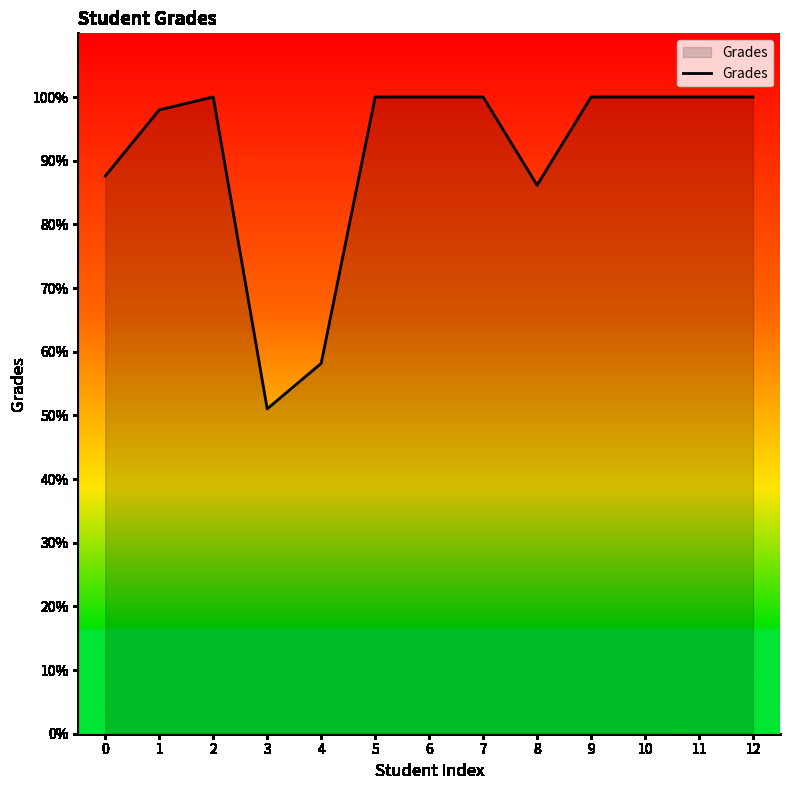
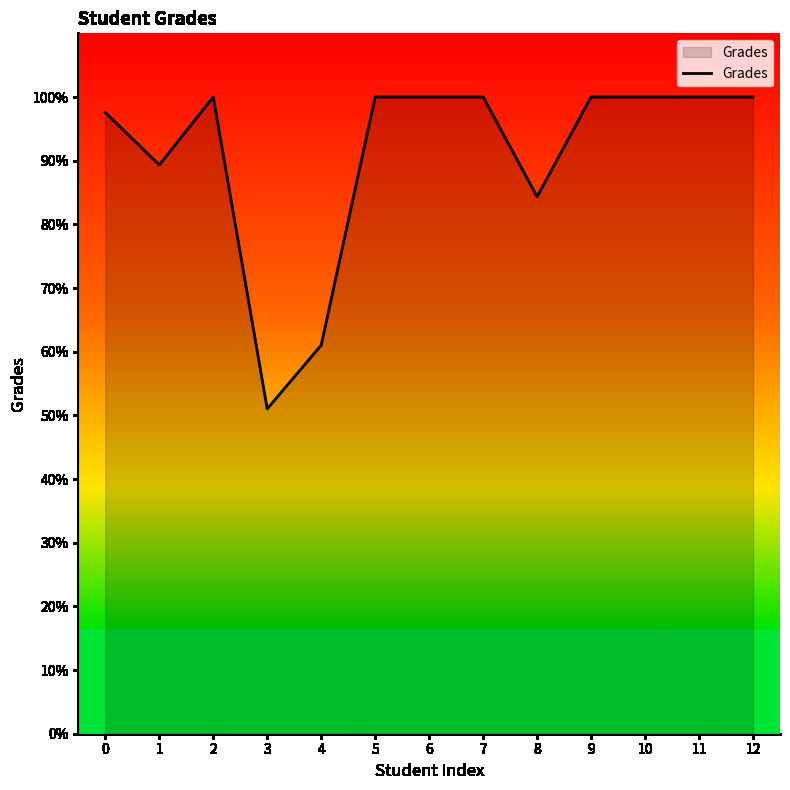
0: 88% -> 98%
1: 98% -> 89%
4: 58% -> 61%
8: 86% -> 84%
